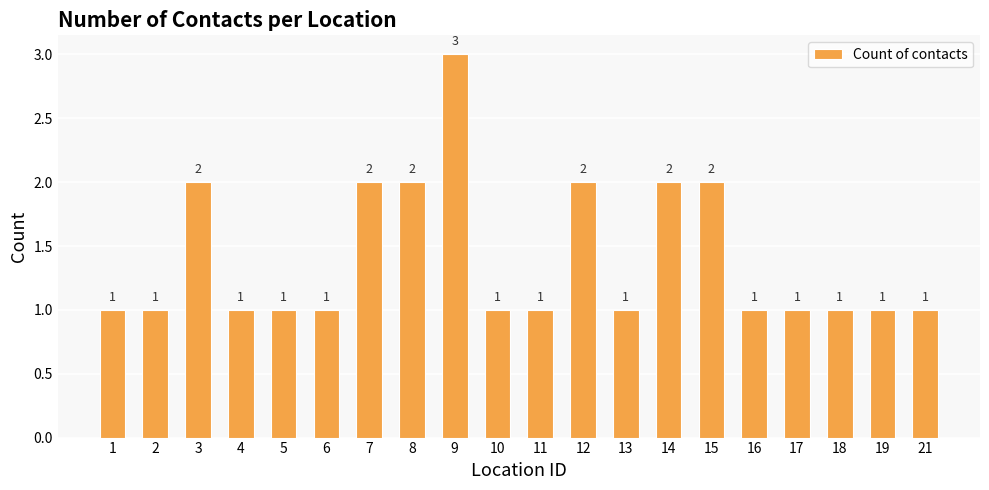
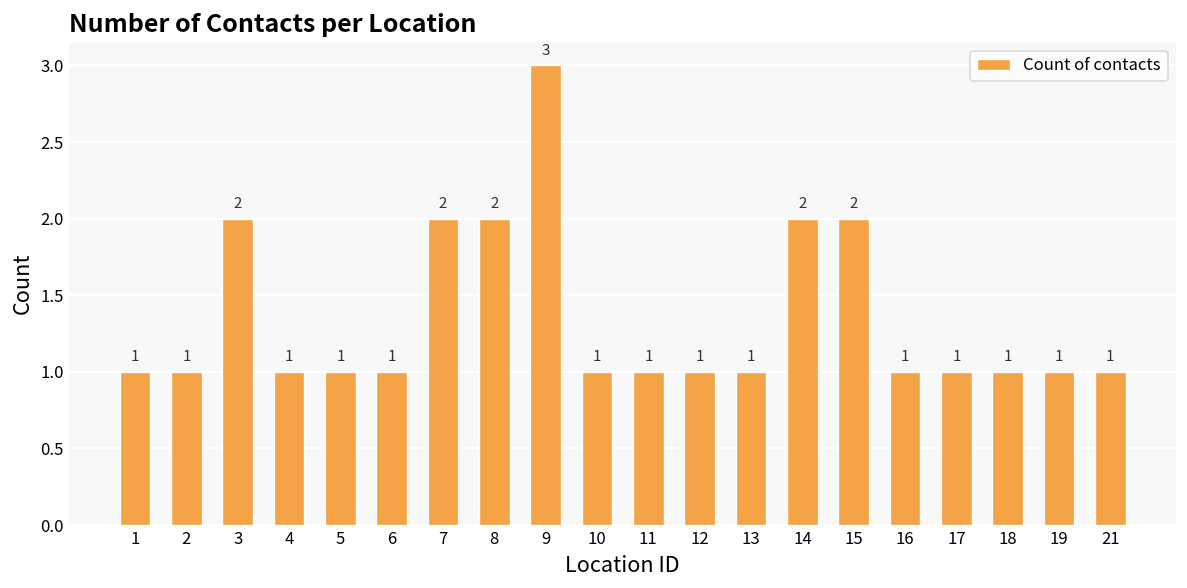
12: 2 -> 1
